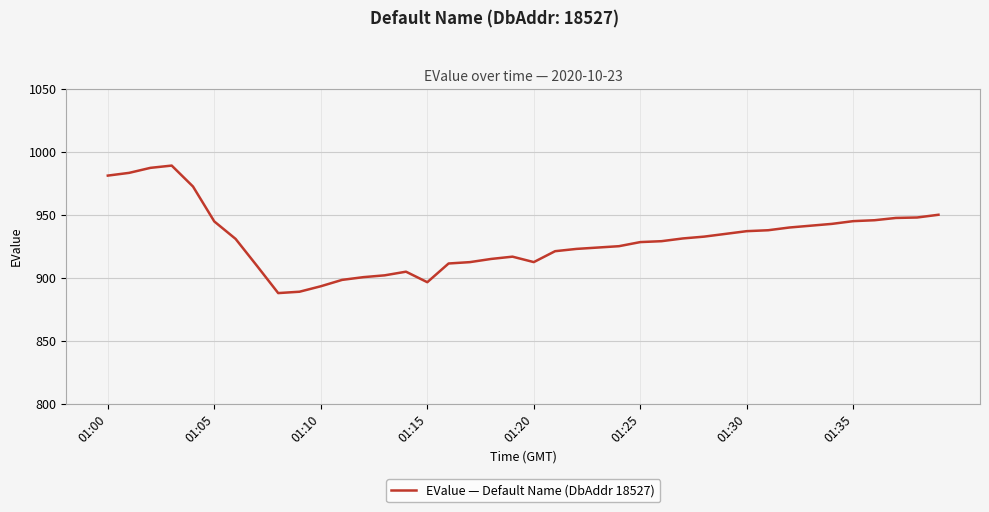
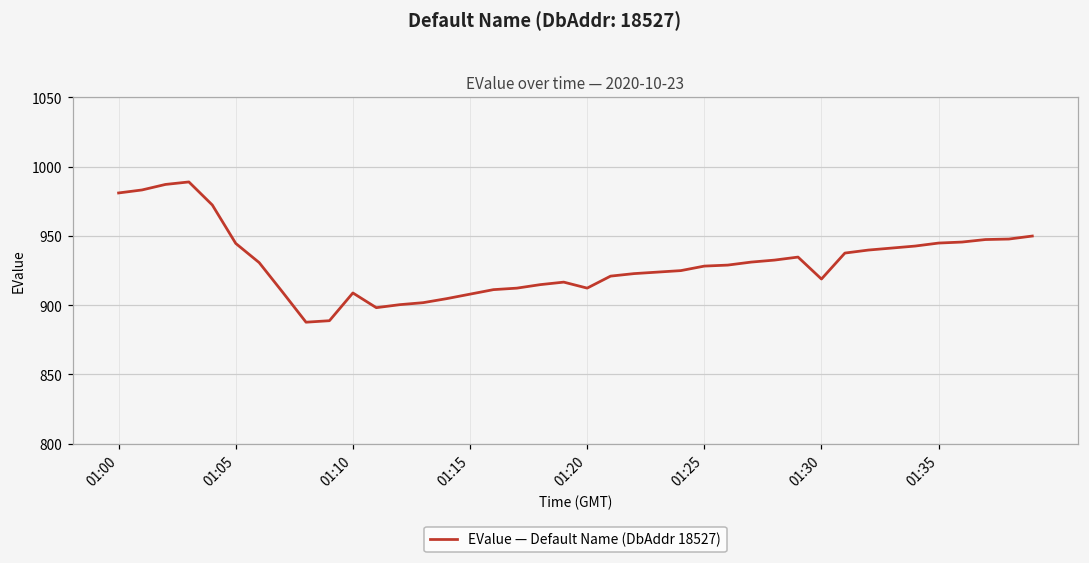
01:10: 893 -> 909
01:15: 896 -> 908
01:30: 937 -> 919
